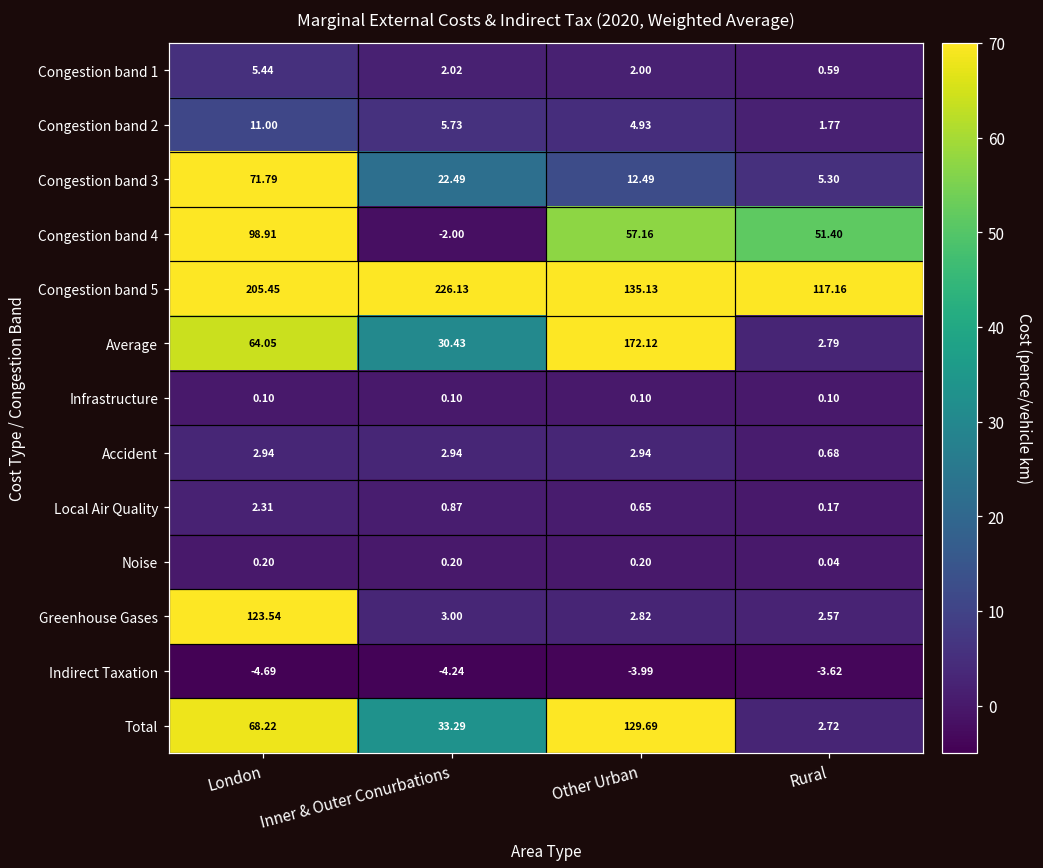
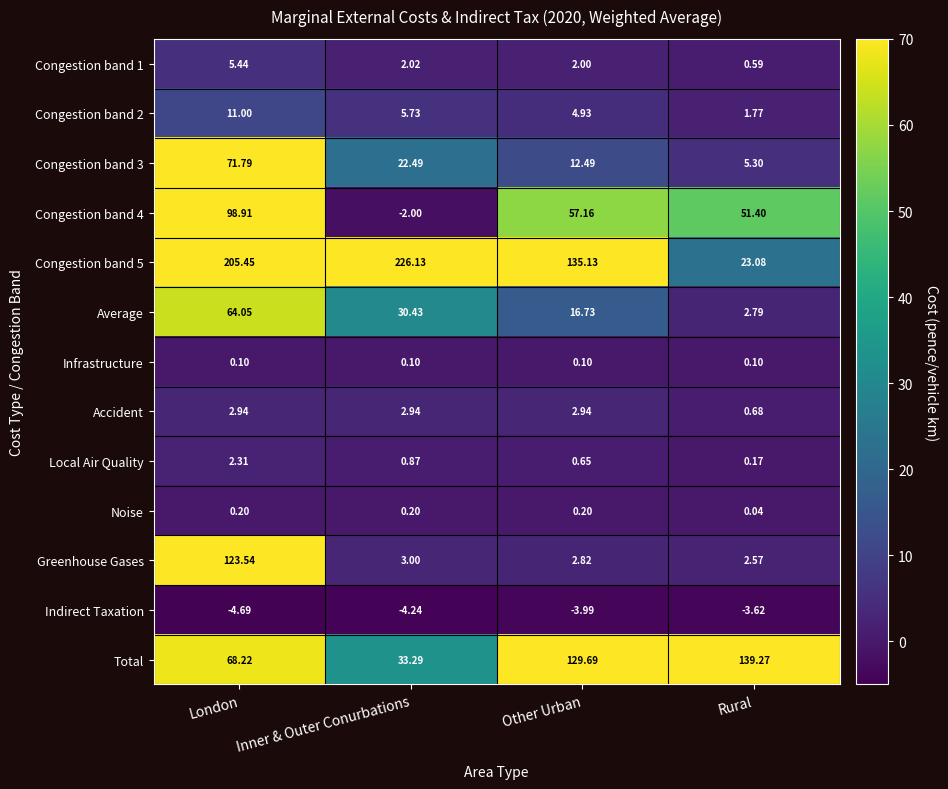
Congestion band 5, Rural: 117.16 -> 23.08
Average, Other Urban: 172.12 -> 16.73
Total, Rural: 2.72 -> 139.27
